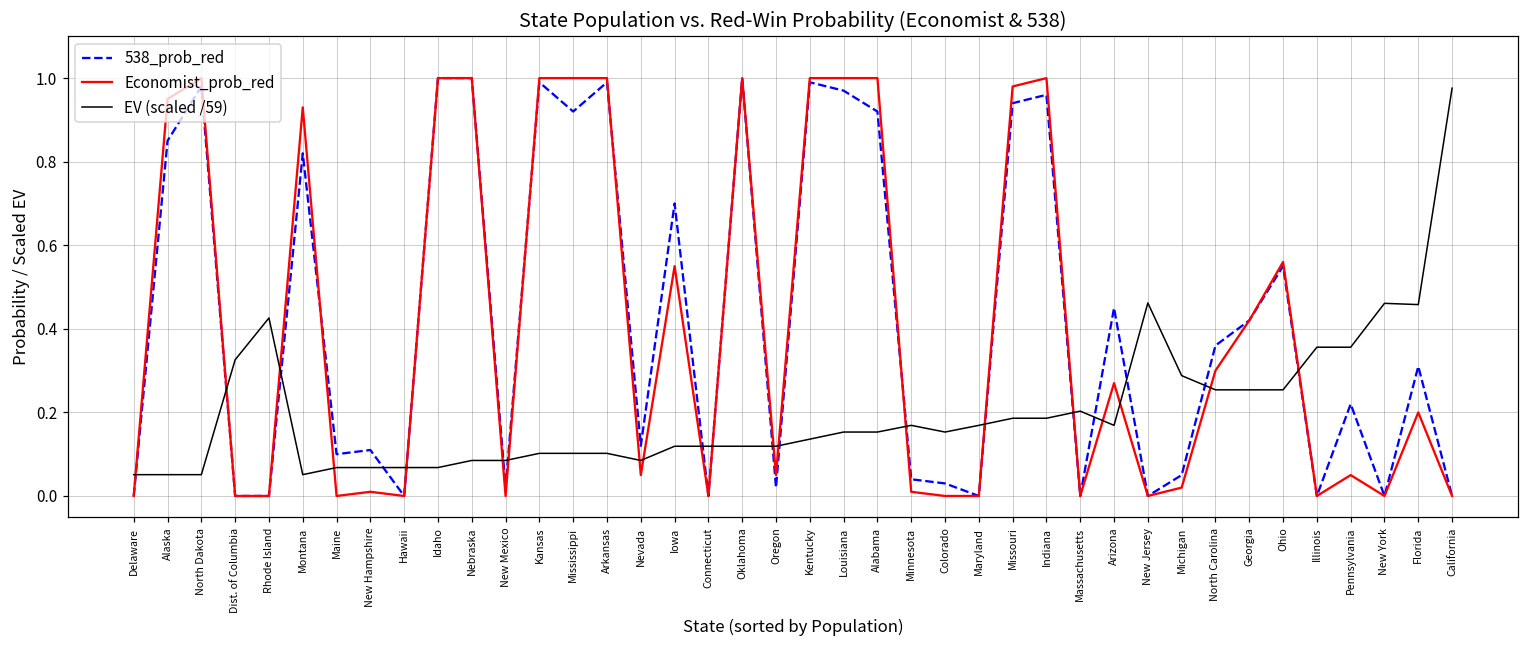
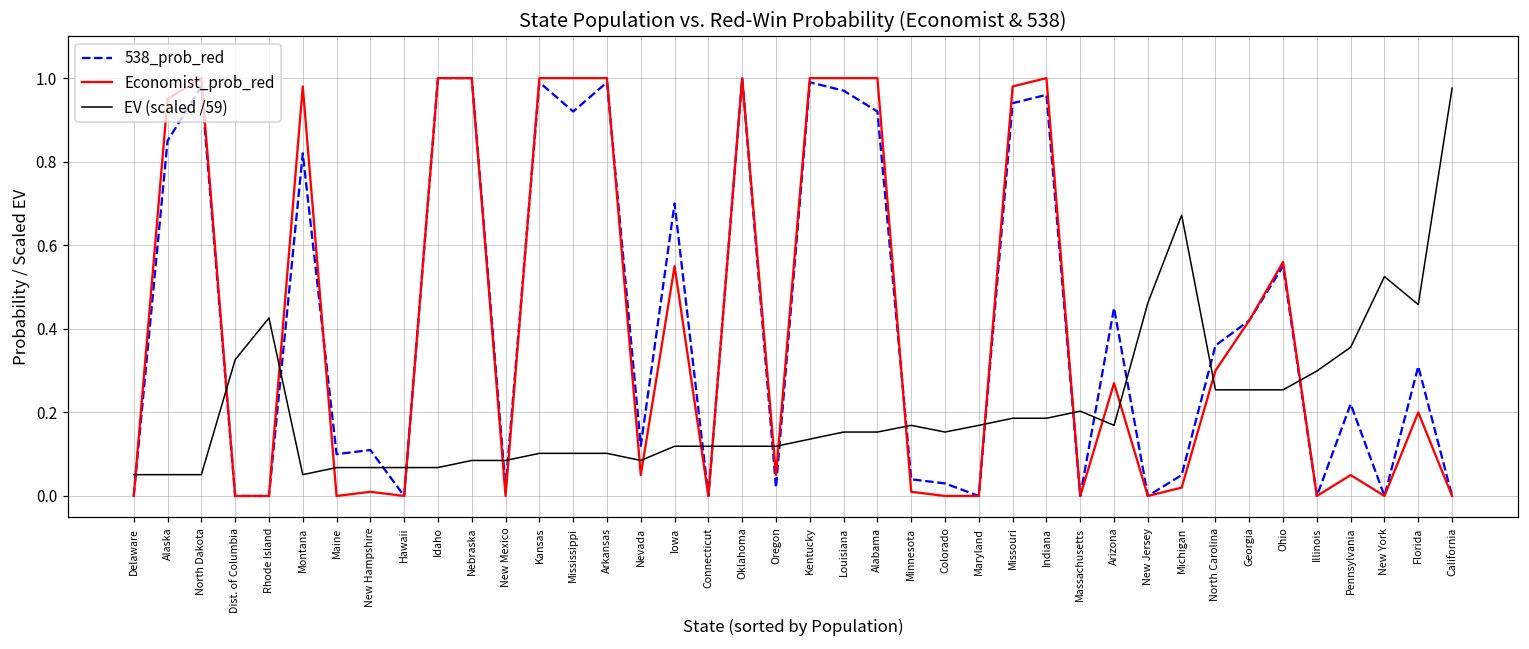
Economist_prob_red, Montana: 0.93 -> 0.98
EV (scaled /59), Michigan: 0.29 -> 0.67
EV (scaled /59), Illinois: 0.36 -> 0.30
EV (scaled /59), New York: 0.46 -> 0.53
